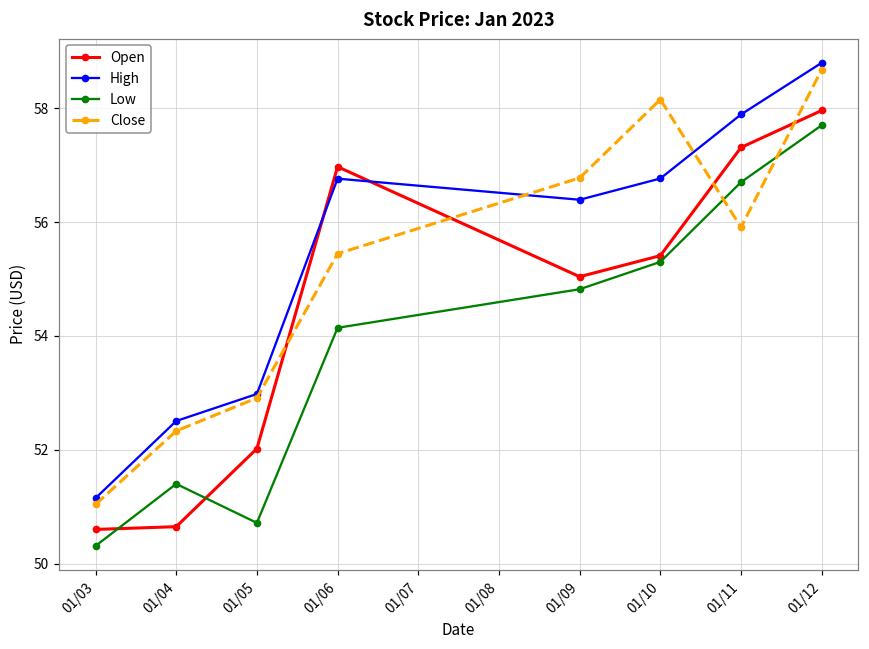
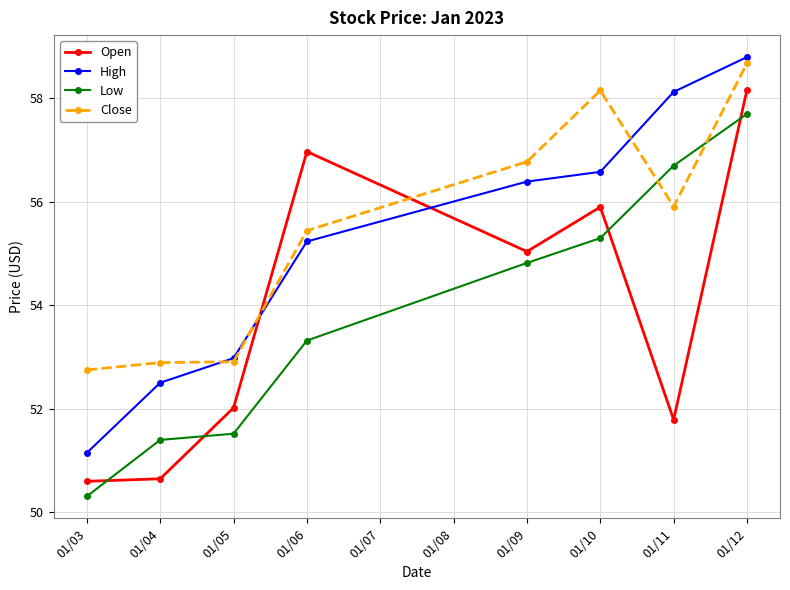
Close, 01/03: 51.0 -> 52.8
Close, 01/04: 52.3 -> 52.9
Low, 01/05: 50.7 -> 51.5
High, 01/06: 56.8 -> 55.2
Low, 01/06: 54.1 -> 53.3
Open, 01/10: 55.4 -> 55.9
High, 01/10: 56.8 -> 56.6
Open, 01/11: 57.3 -> 51.8
High, 01/11: 57.9 -> 58.1
Open, 01/12: 58.0 -> 58.2
